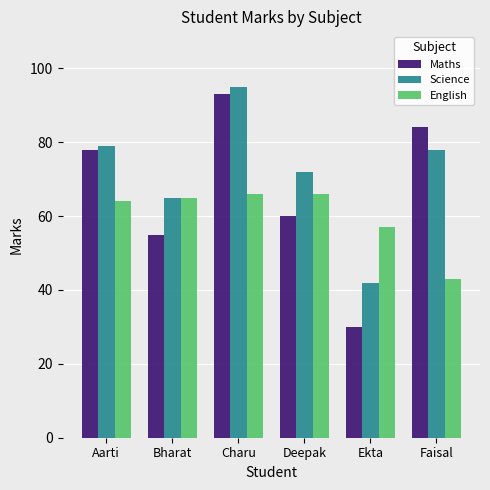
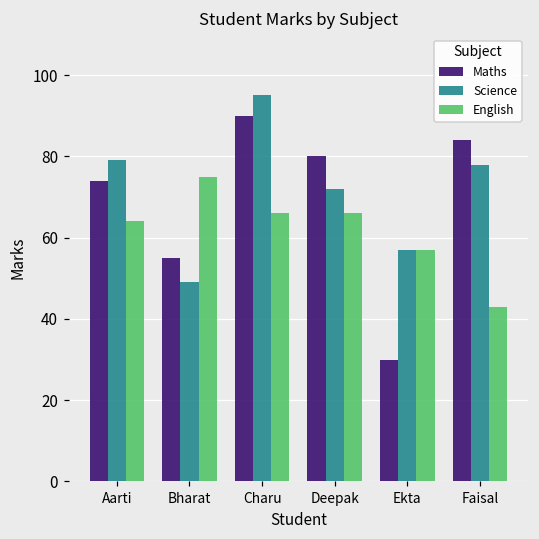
Maths, Aarti: 78 -> 74
Science, Bharat: 65 -> 49
English, Bharat: 65 -> 75
Maths, Charu: 93 -> 90
Maths, Deepak: 60 -> 80
Science, Ekta: 42 -> 57
